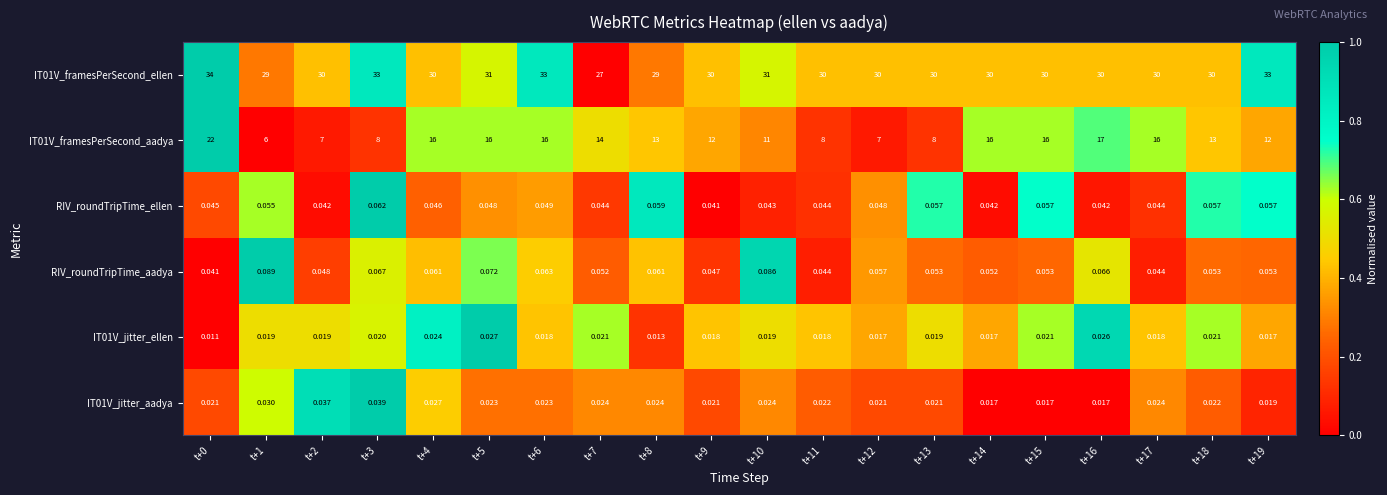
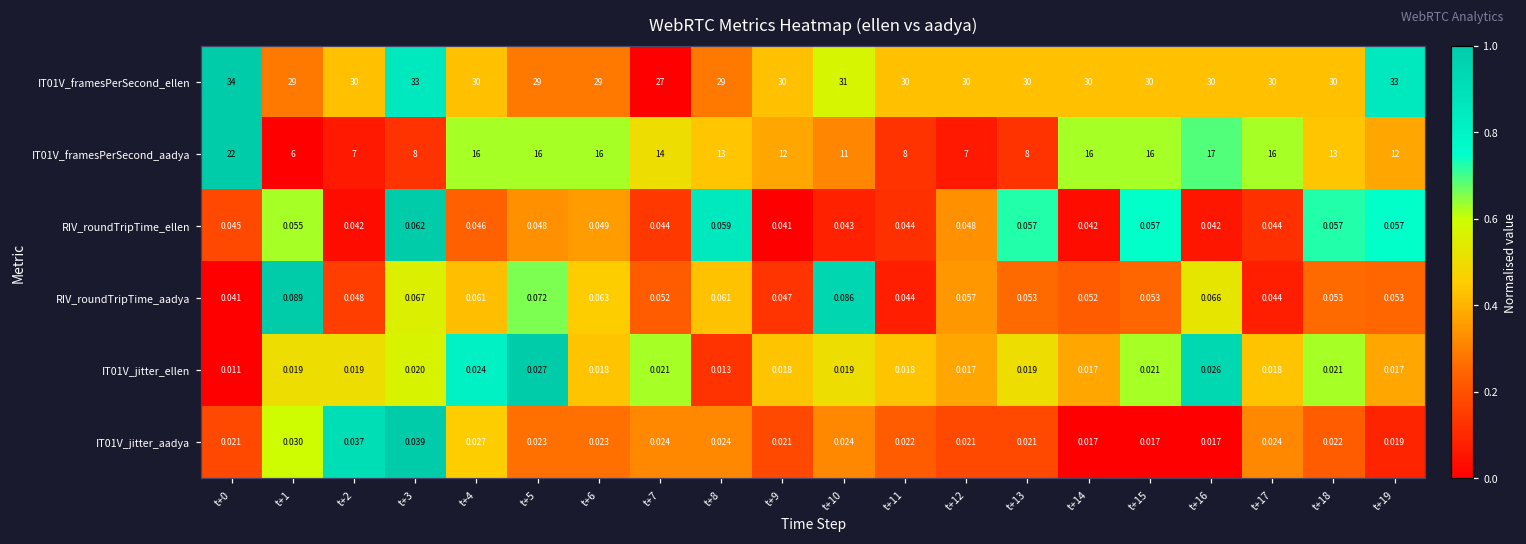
IT01V_framesPerSecond_ellen, t+5: 31 -> 29
IT01V_framesPerSecond_ellen, t+6: 33 -> 29
